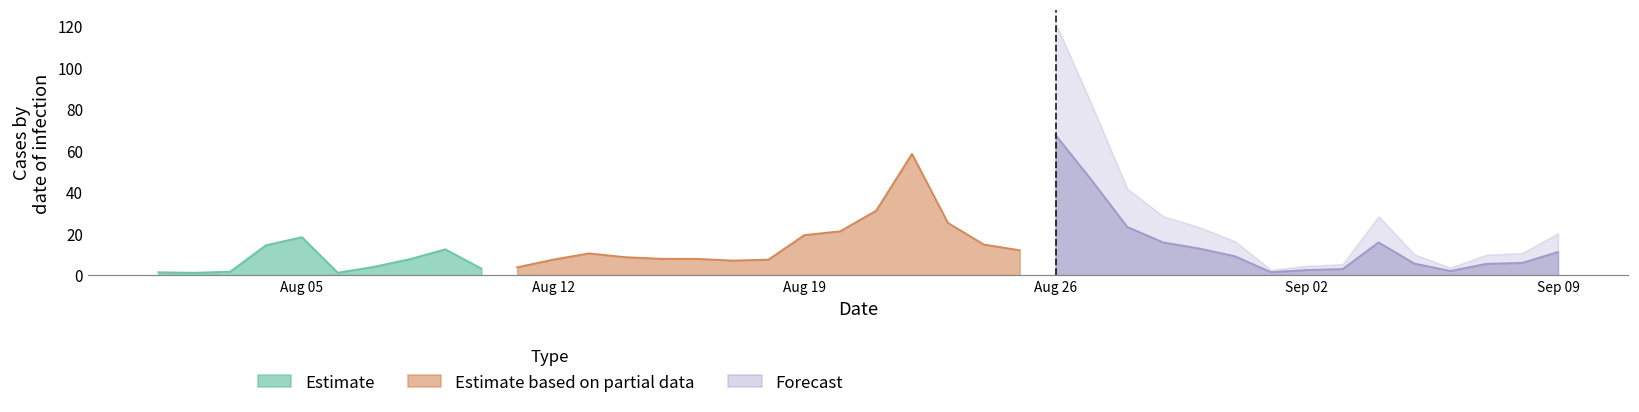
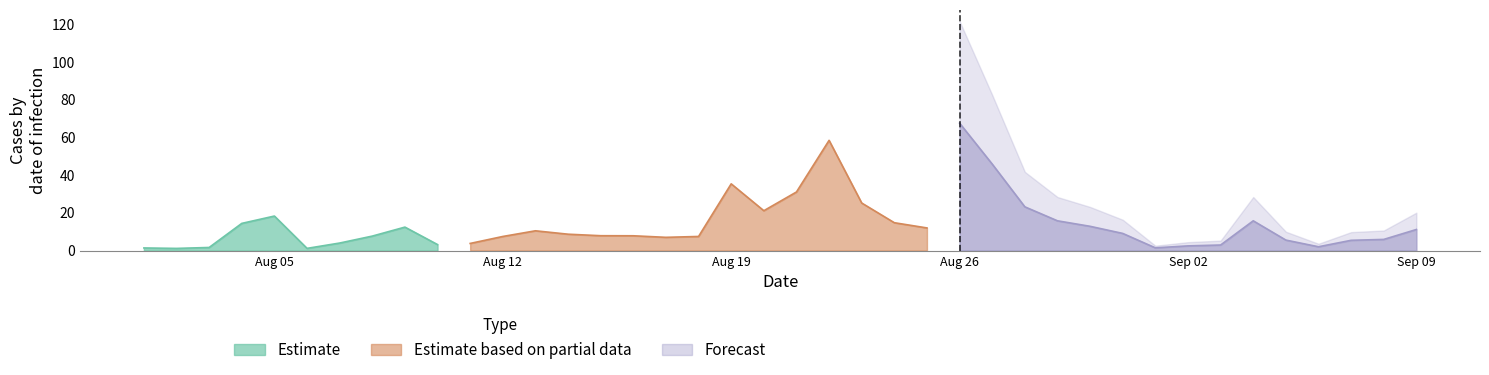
Estimate based on partial data, Aug 19: 19 -> 35
